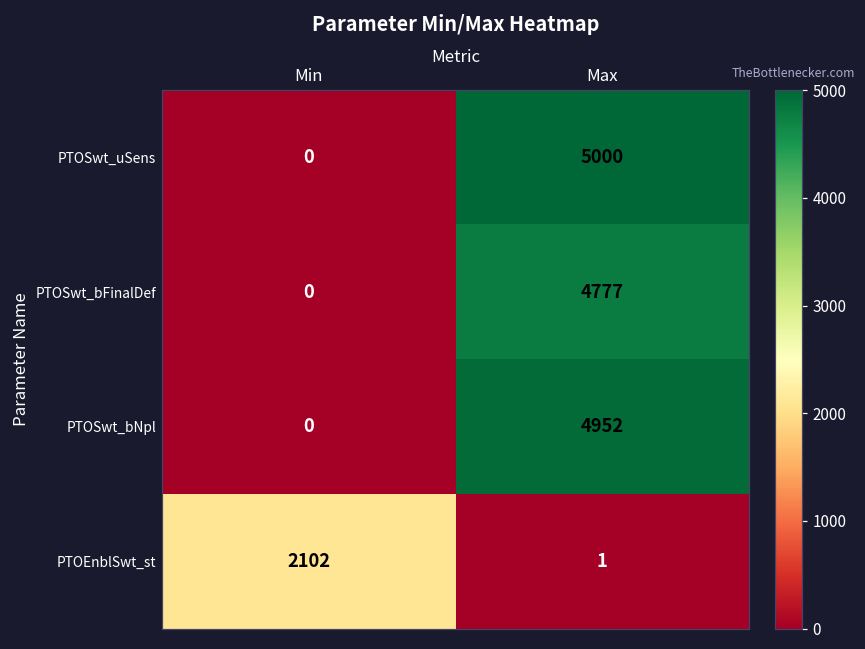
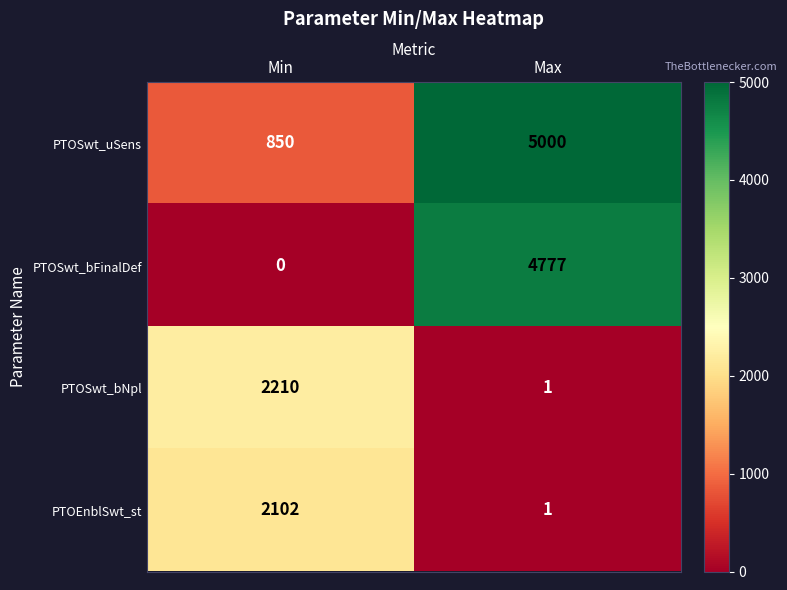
PTOSwt_uSens, Min: 0 -> 850
PTOSwt_bNpl, Min: 0 -> 2210
PTOSwt_bNpl, Max: 4952 -> 1
